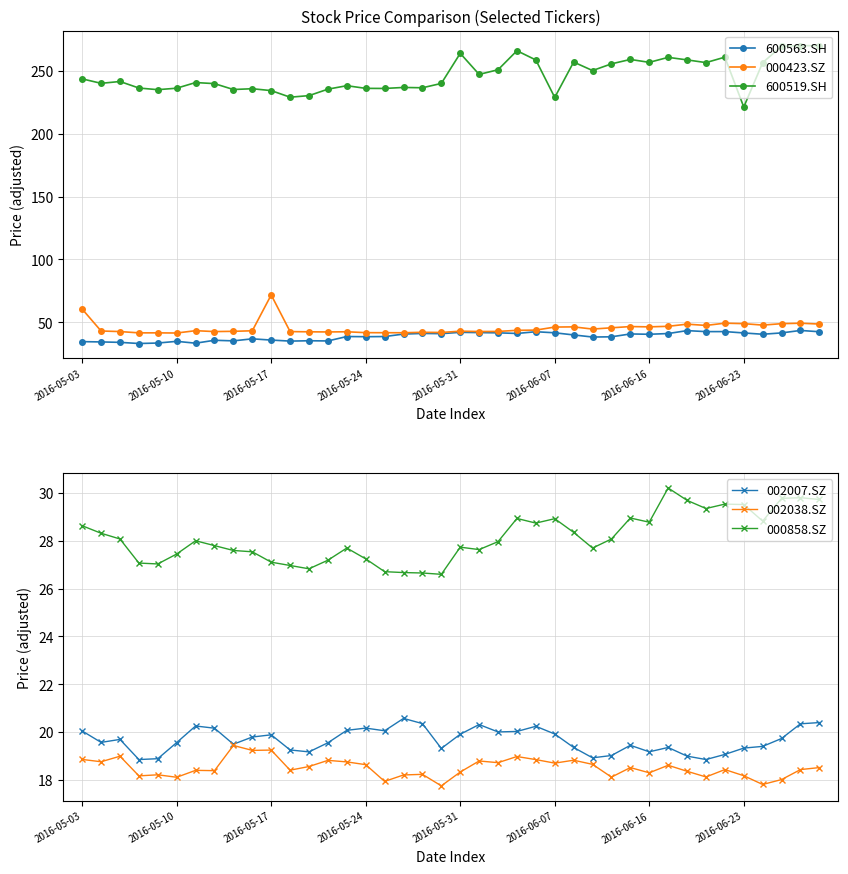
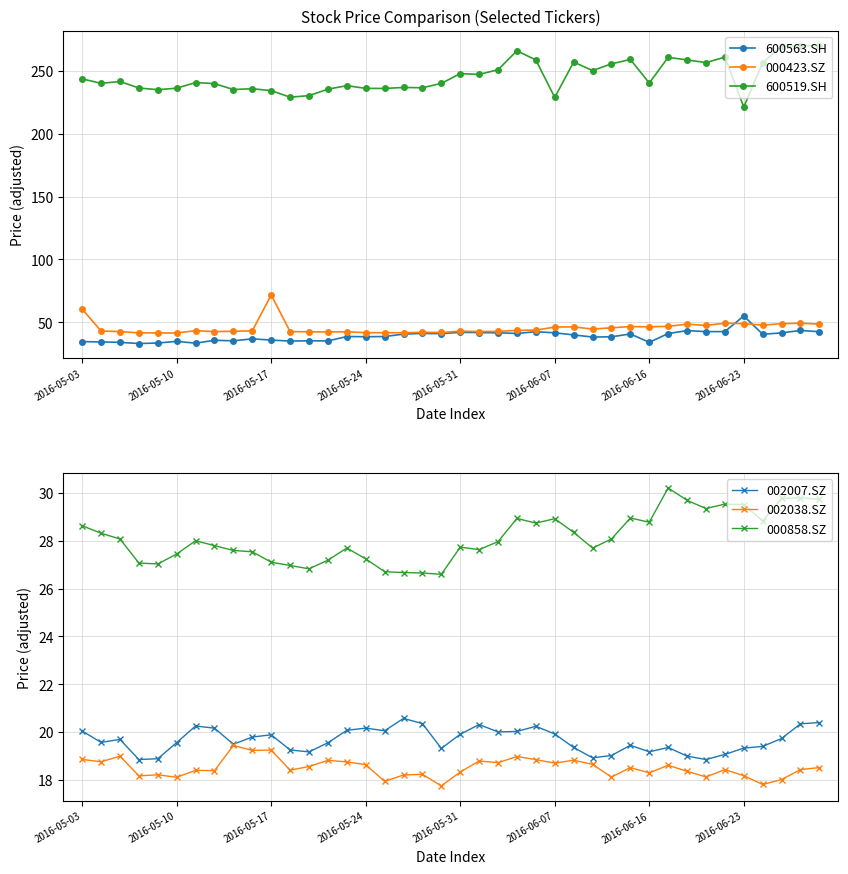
Stock Price Comparison (Selected Tickers), 600519.SH, 2016-05-31: 264 -> 248
Stock Price Comparison (Selected Tickers), 600563.SH, 2016-06-16: 40 -> 34
Stock Price Comparison (Selected Tickers), 600519.SH, 2016-06-16: 257 -> 240
Stock Price Comparison (Selected Tickers), 600563.SH, 2016-06-23: 41 -> 55
